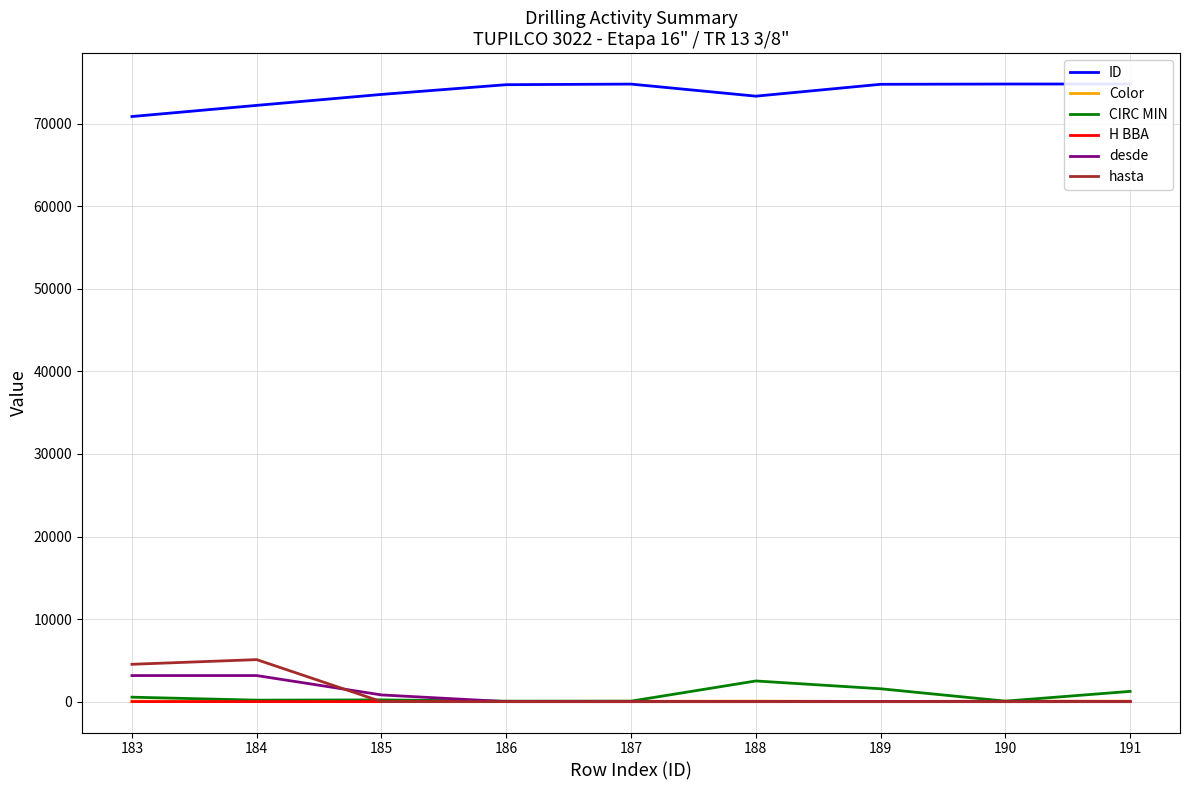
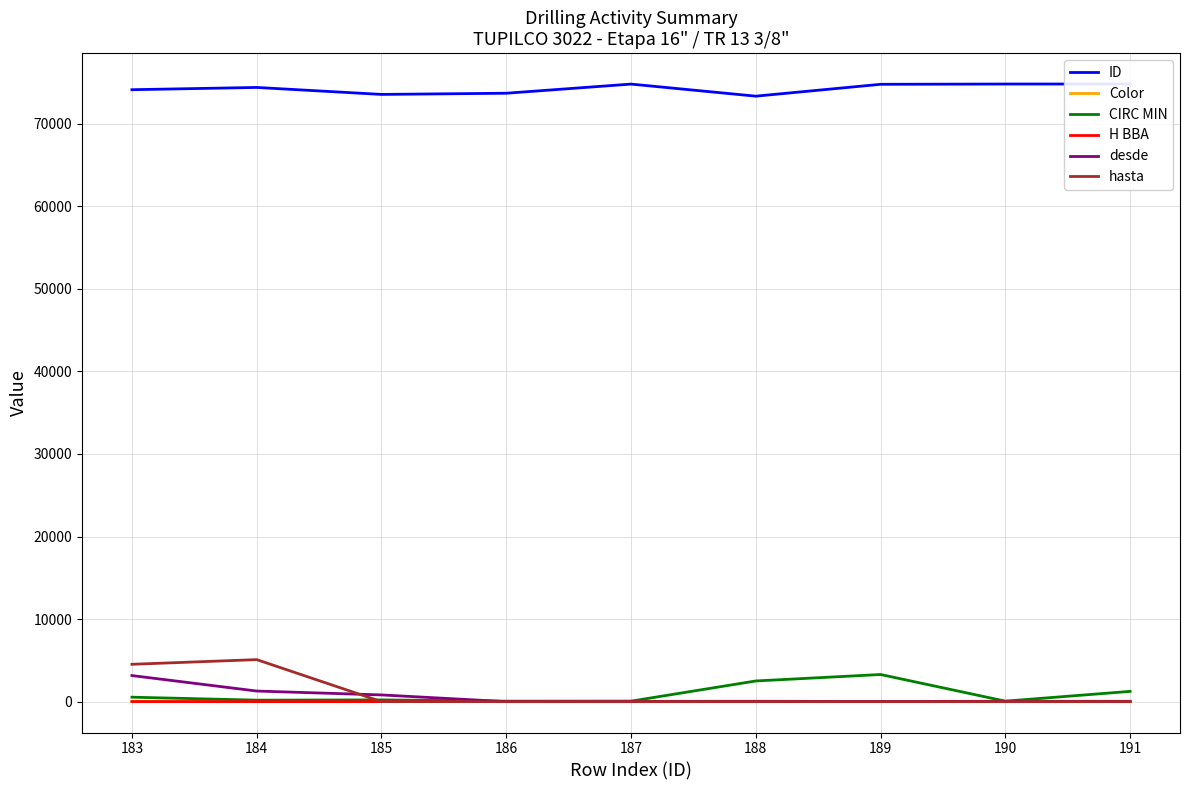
ID, 183: 71000 -> 74000
ID, 184: 72000 -> 74000
desde, 184: 3000 -> 1000
ID, 186: 75000 -> 74000
CIRC MIN, 189: 2000 -> 3000
